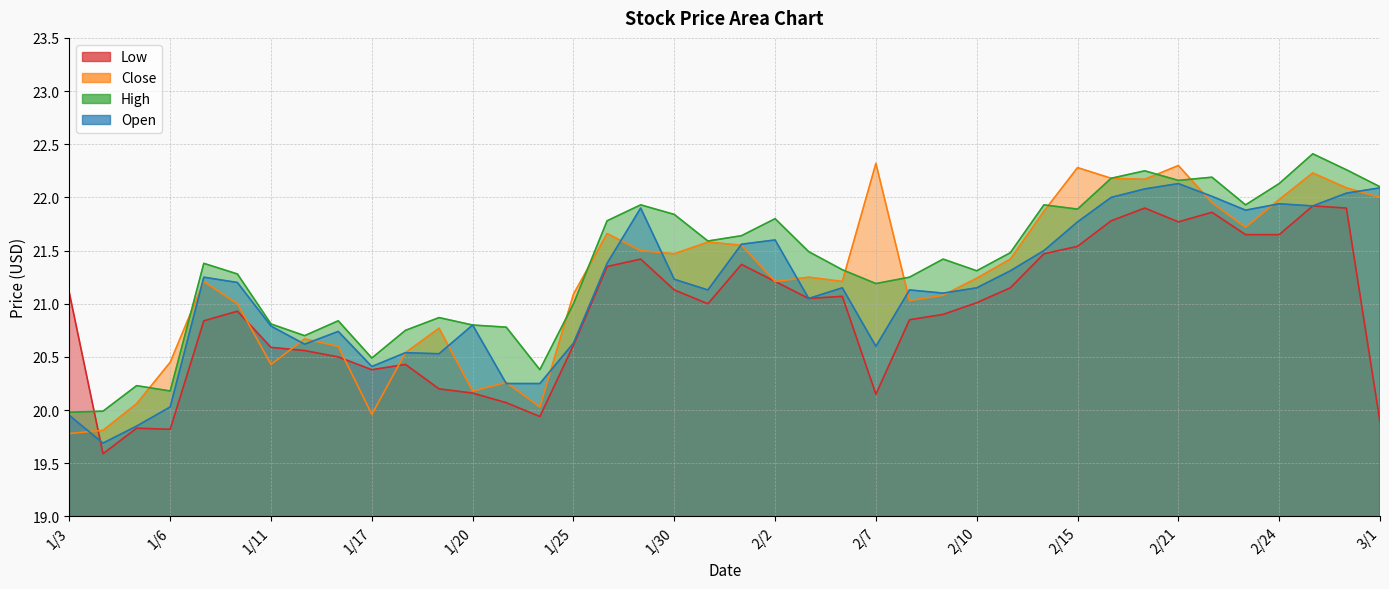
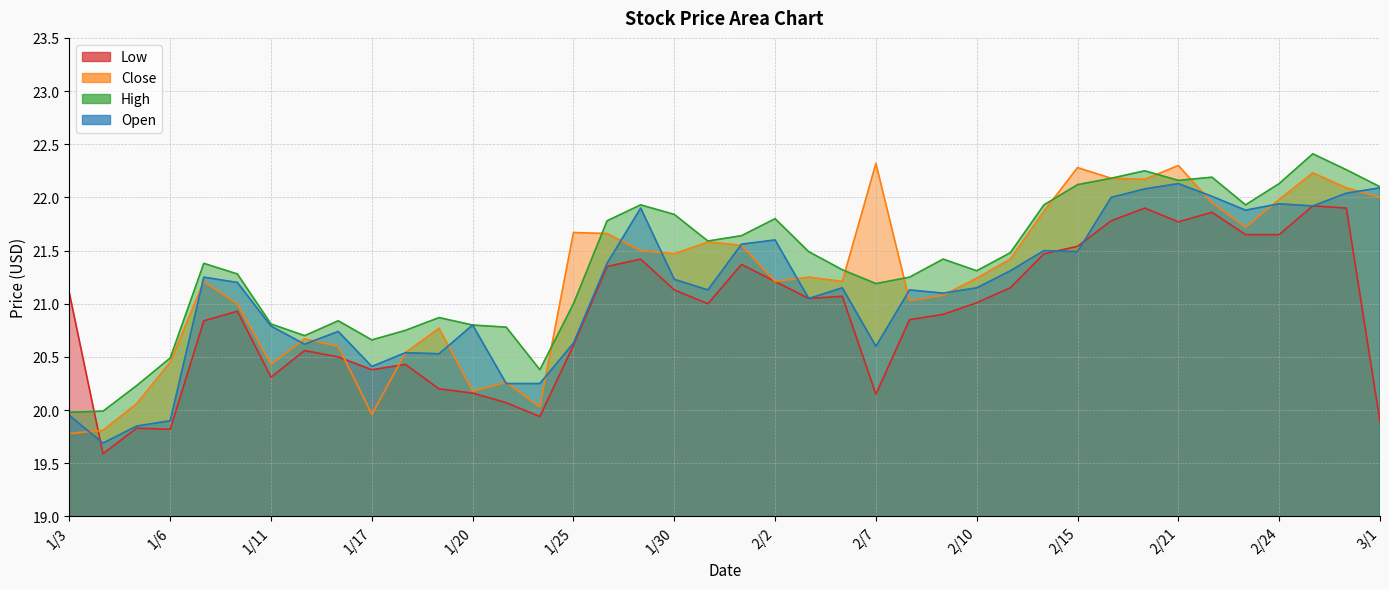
High, 1/6: 20.18 -> 20.49
Open, 1/6: 20.03 -> 19.90
Low, 1/11: 20.59 -> 20.31
High, 1/17: 20.49 -> 20.66
Close, 1/25: 21.09 -> 21.67
High, 2/15: 21.89 -> 22.12
Open, 2/15: 21.77 -> 21.49
